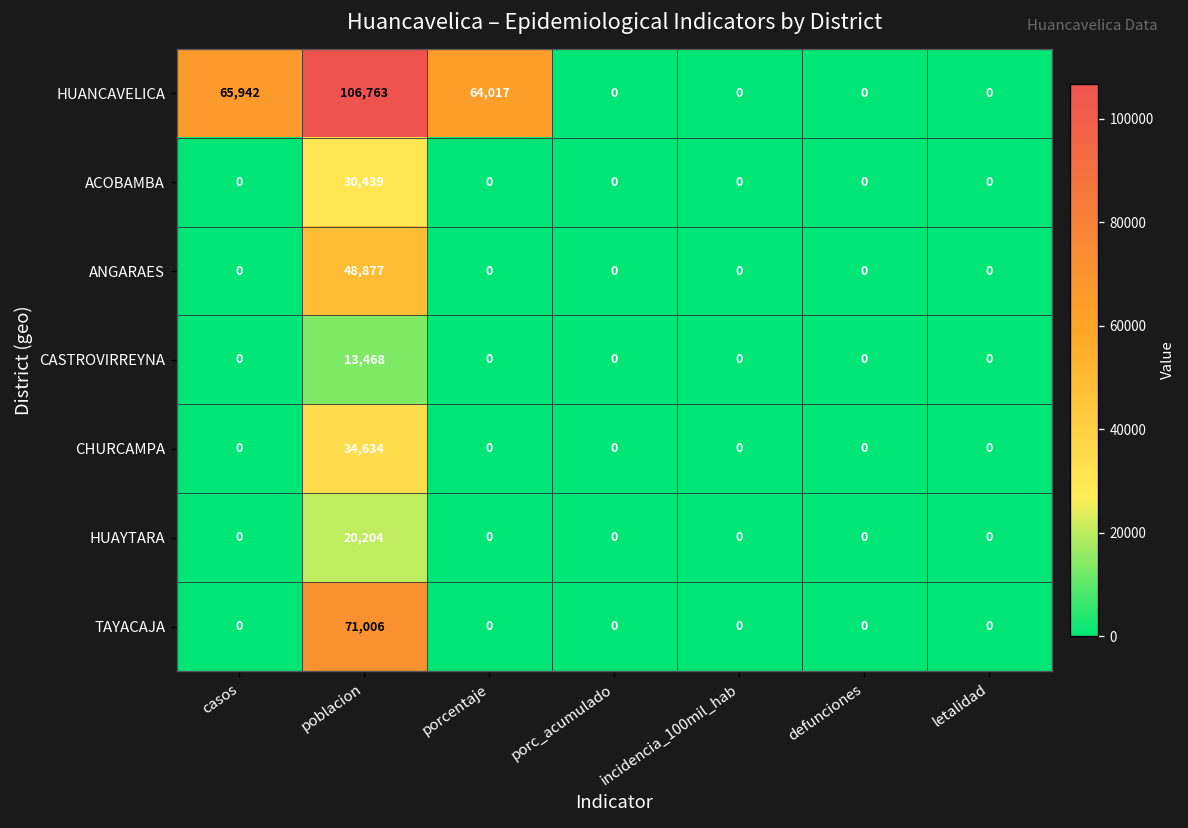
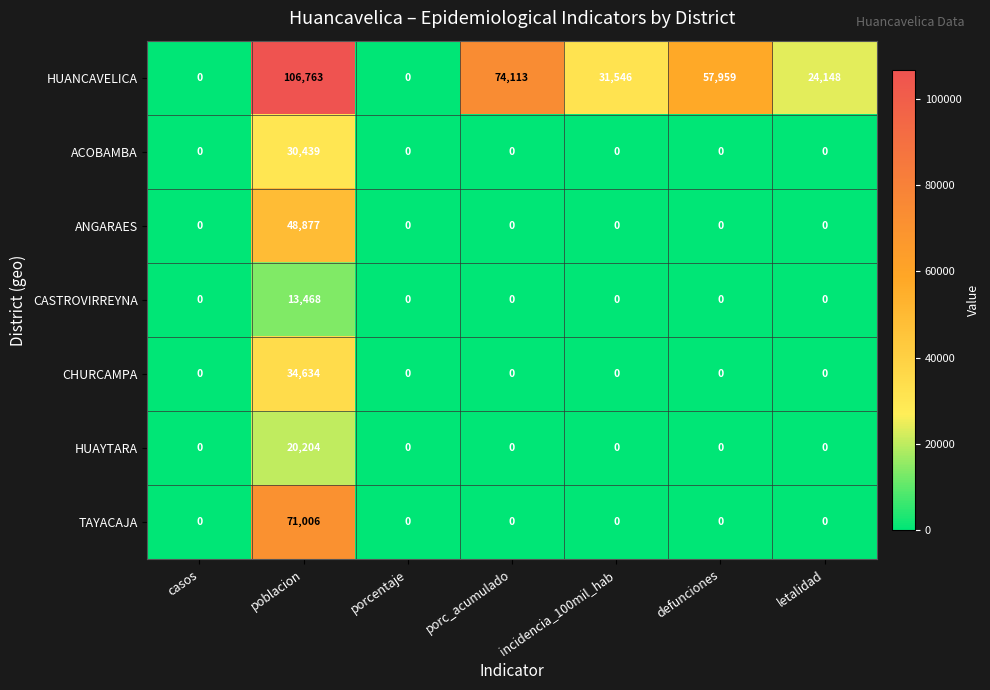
HUANCAVELICA, casos: 65,942 -> 0
HUANCAVELICA, porcentaje: 64,017 -> 0
HUANCAVELICA, porc_acumulado: 0 -> 74,113
HUANCAVELICA, incidencia_100mil_hab: 0 -> 31,546
HUANCAVELICA, defunciones: 0 -> 57,959
HUANCAVELICA, letalidad: 0 -> 24,148
